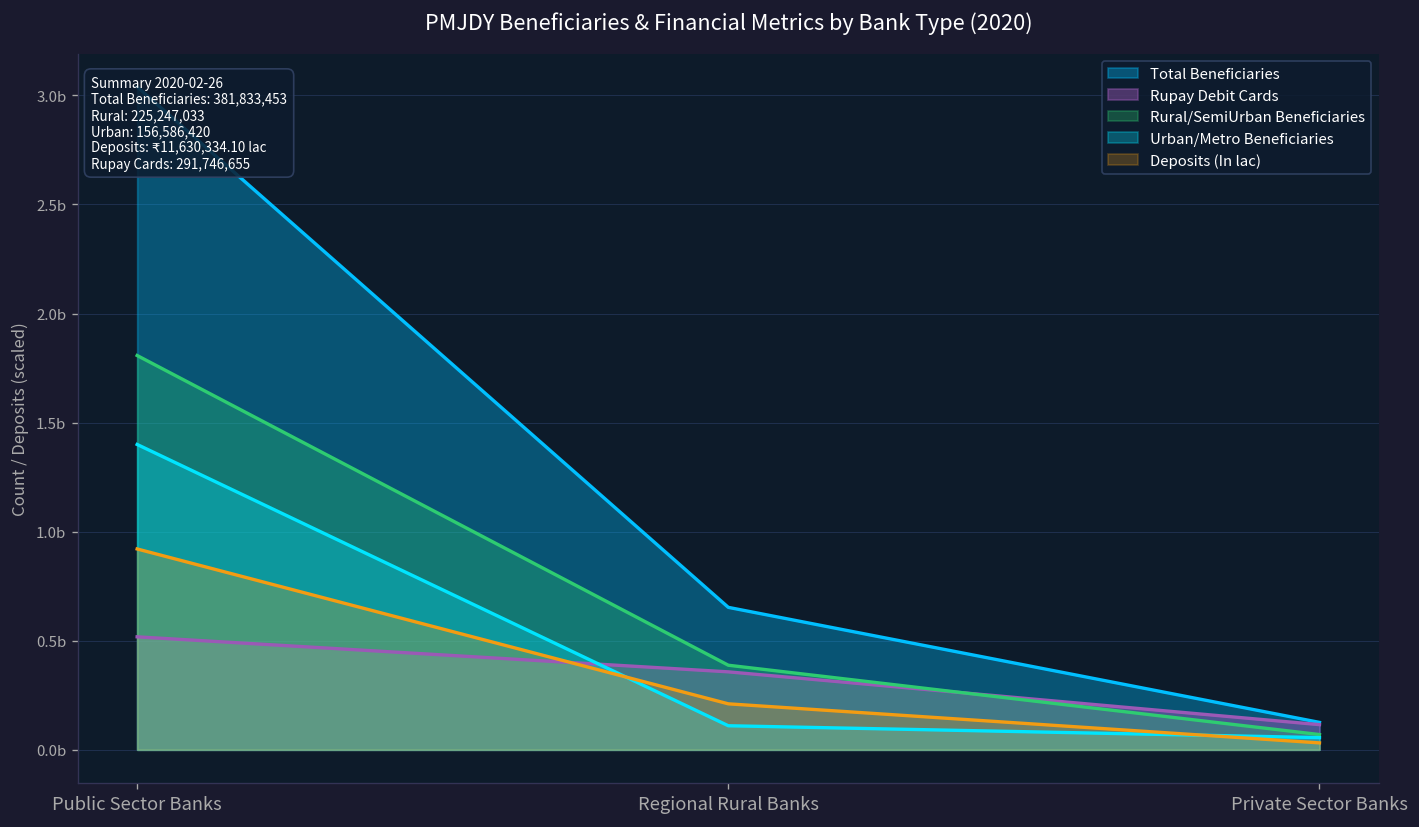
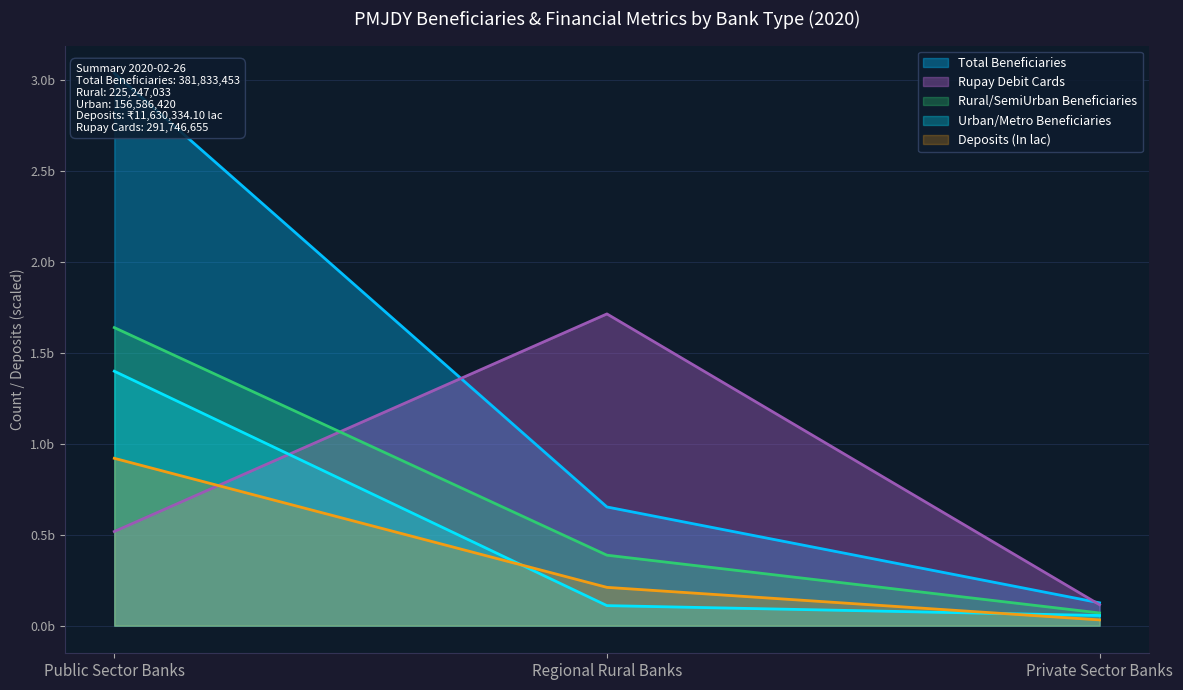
Rural/SemiUrban Beneficiaries, Public Sector Banks: 1.81b -> 1.64b
Rupay Debit Cards, Regional Rural Banks: 0.36b -> 1.72b
